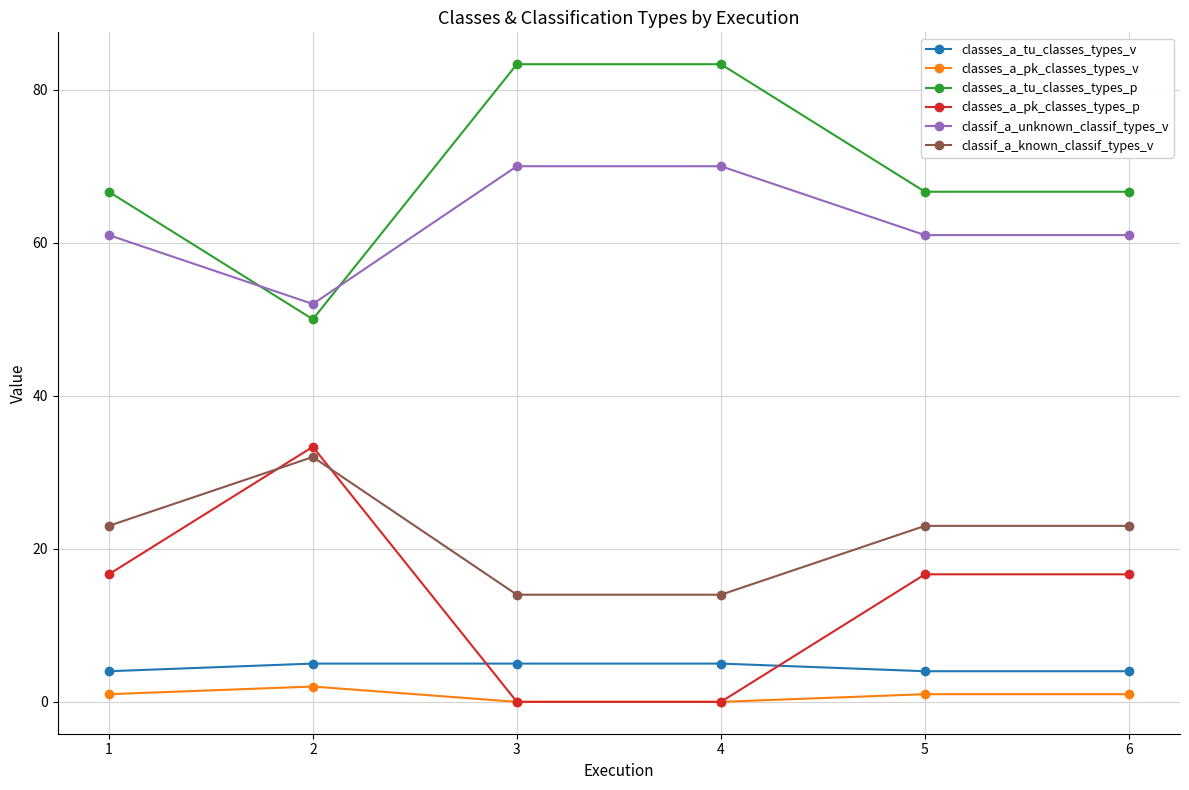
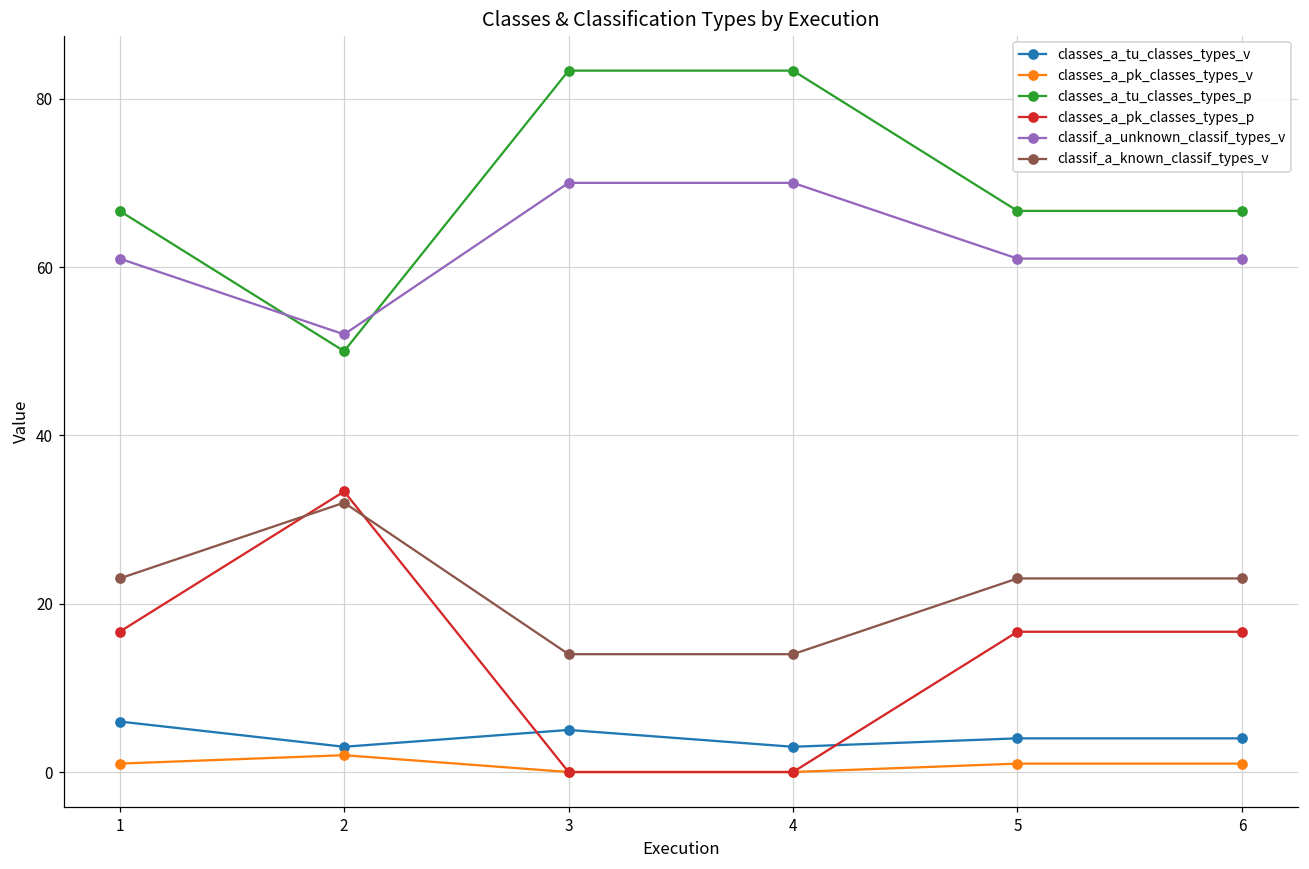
classes_a_tu_classes_types_v, 1: 4 -> 6
classes_a_tu_classes_types_v, 2: 5 -> 3
classes_a_tu_classes_types_v, 4: 5 -> 3
